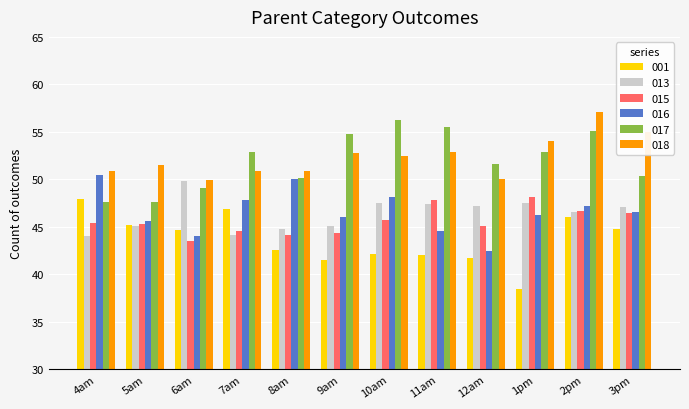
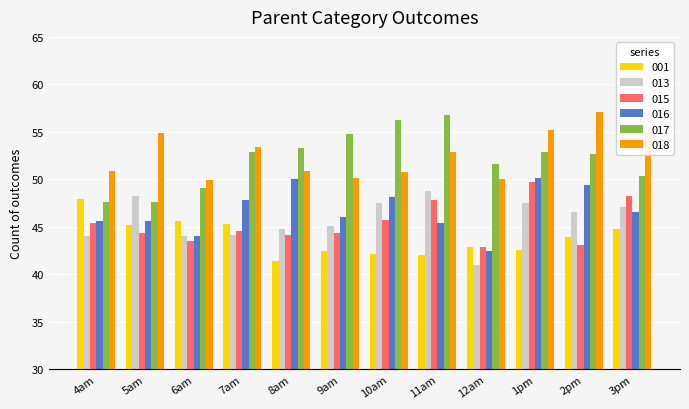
016, 4am: 51 -> 46
013, 5am: 45 -> 48
015, 5am: 45 -> 44
018, 5am: 52 -> 55
001, 6am: 45 -> 46
013, 6am: 50 -> 44
001, 7am: 47 -> 45
018, 7am: 51 -> 53
001, 8am: 43 -> 41
017, 8am: 50 -> 53
001, 9am: 41.5 -> 42.5
018, 9am: 53 -> 50
018, 10am: 52 -> 51
013, 11am: 47 -> 49
016, 11am: 44.5 -> 45.4
017, 11am: 56 -> 57
001, 12am: 42 -> 43
013, 12am: 47 -> 41
015, 12am: 45 -> 43
001, 1pm: 38 -> 43
015, 1pm: 48 -> 50
016, 1pm: 46 -> 50
018, 1pm: 54 -> 55
001, 2pm: 46 -> 44
015, 2pm: 47 -> 43
016, 2pm: 47 -> 49
017, 2pm: 55 -> 53
015, 3pm: 47 -> 48
